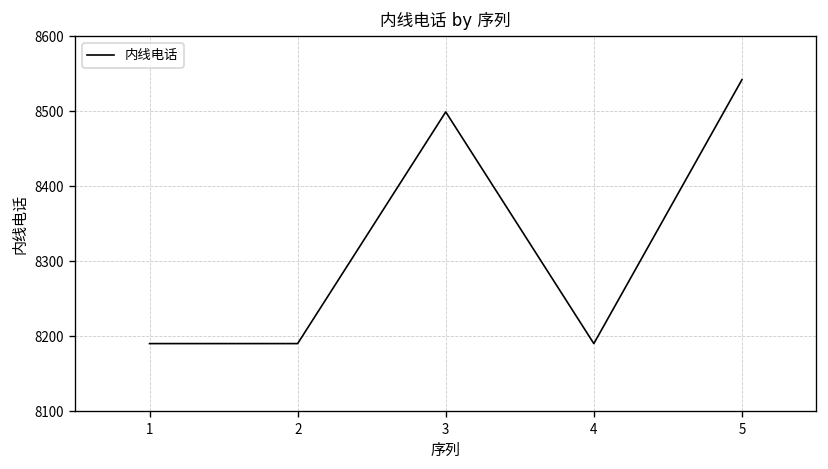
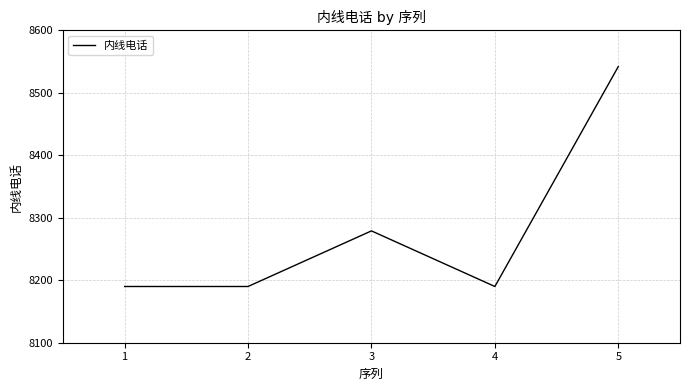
3: 8500 -> 8280
